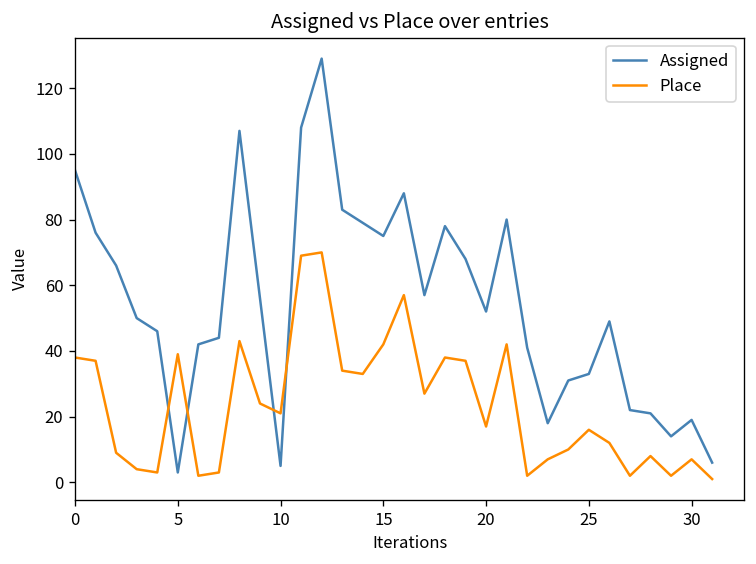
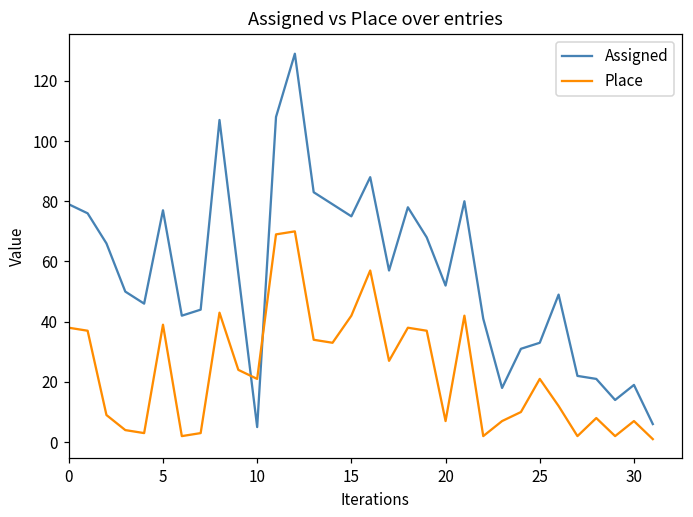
Assigned, 0: 95 -> 79
Assigned, 5: 3 -> 77
Place, 20: 17 -> 7
Place, 25: 16 -> 21
